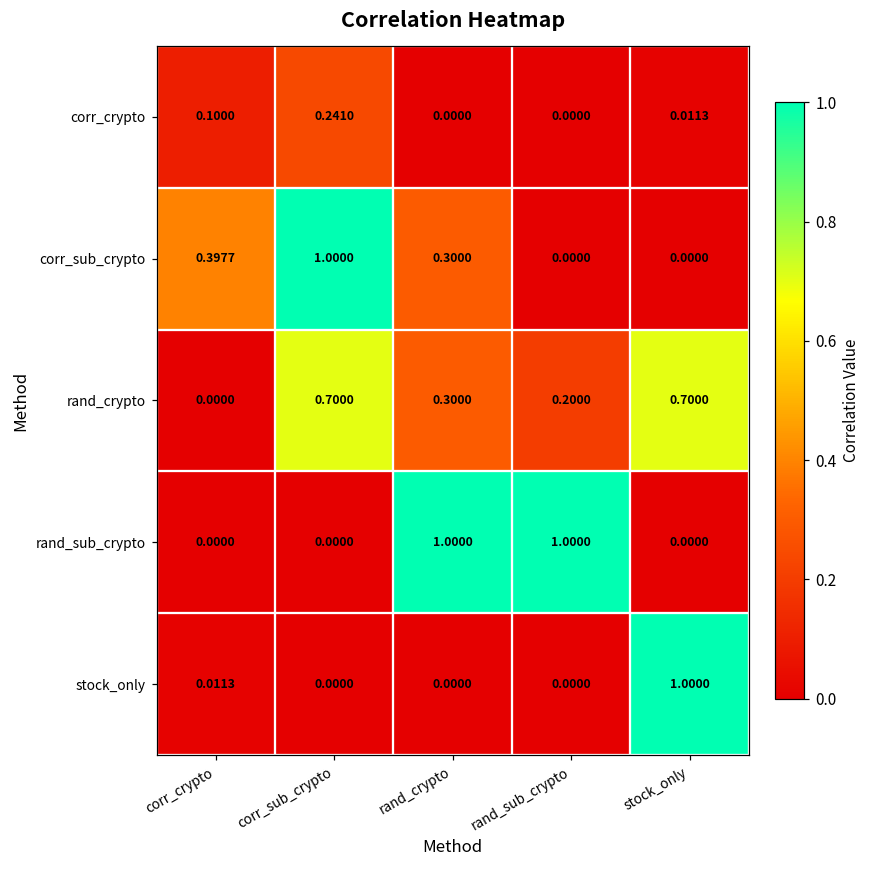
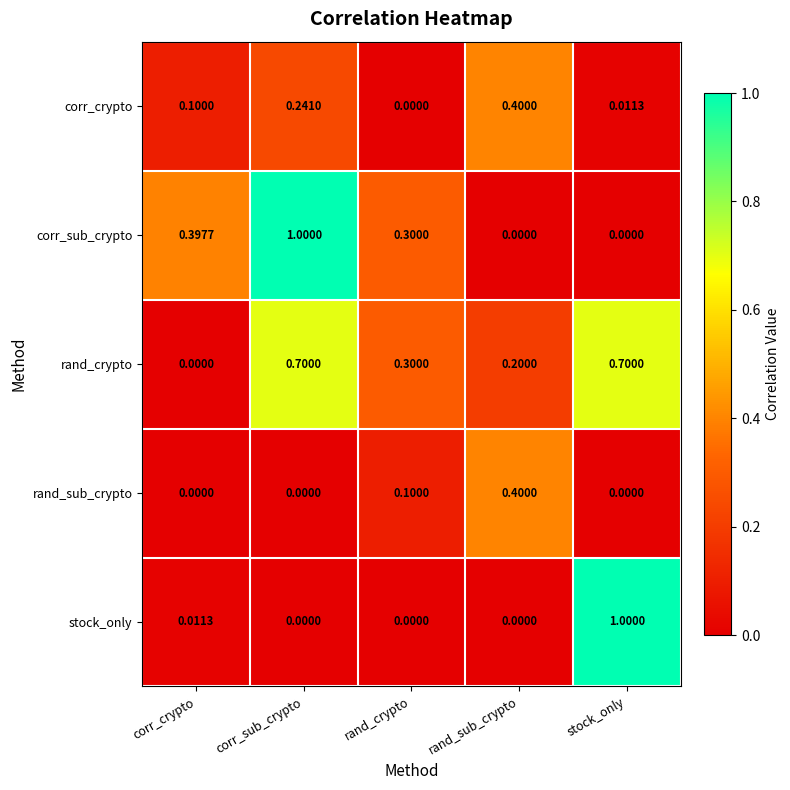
corr_crypto, rand_sub_crypto: 0.0000 -> 0.4000
rand_sub_crypto, rand_crypto: 1.0000 -> 0.1000
rand_sub_crypto, rand_sub_crypto: 1.0000 -> 0.4000
